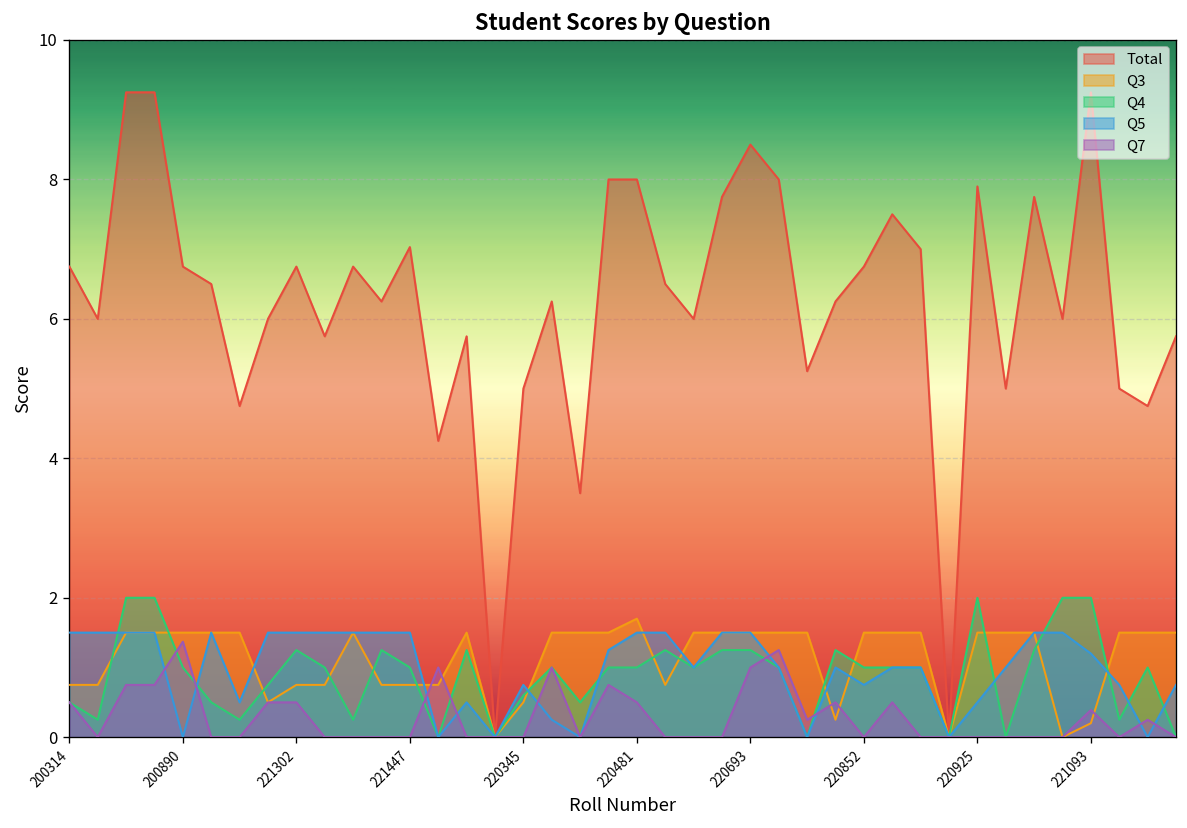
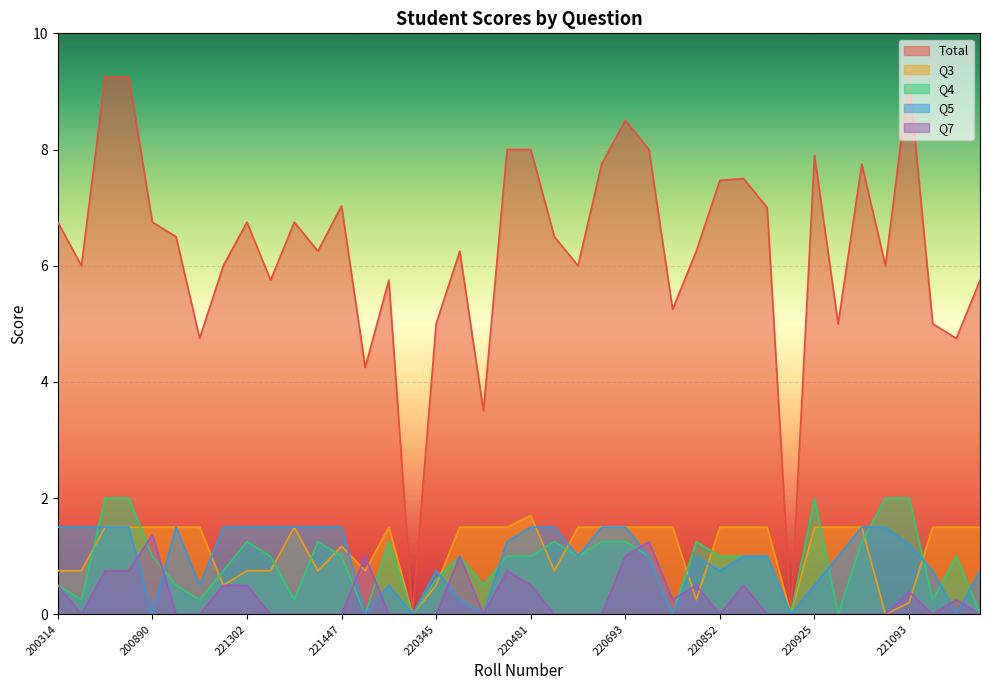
Q3, 221447: 0.8 -> 1.2
Total, 220852: 6.8 -> 7.5
